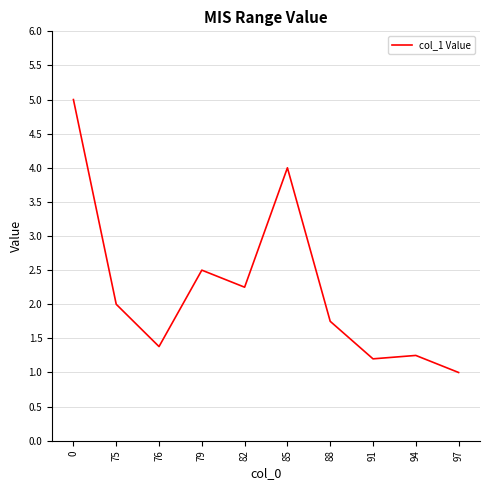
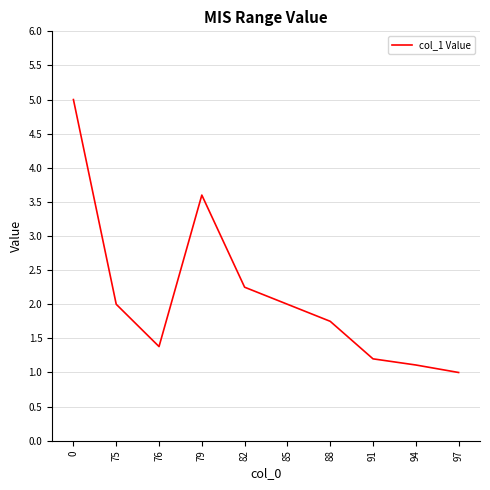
79: 2.5 -> 3.6
85: 4 -> 2
94: 1.3 -> 1.1
